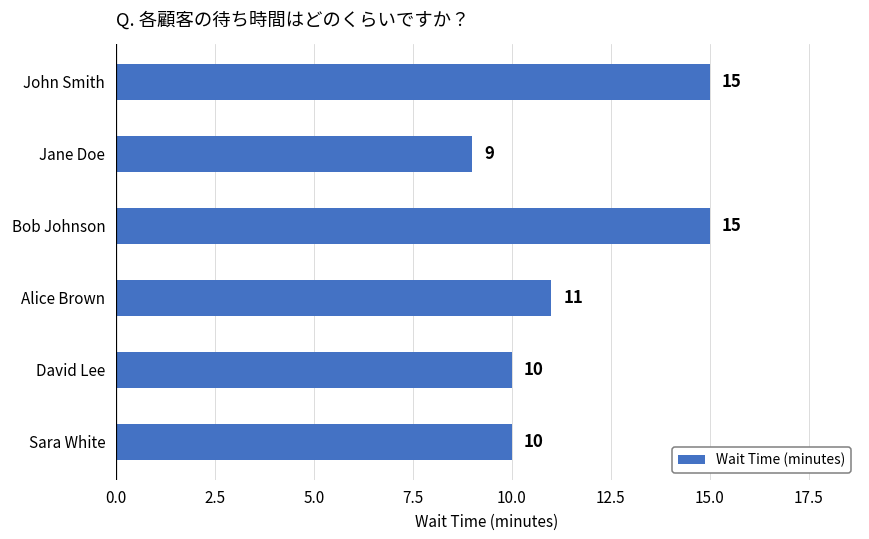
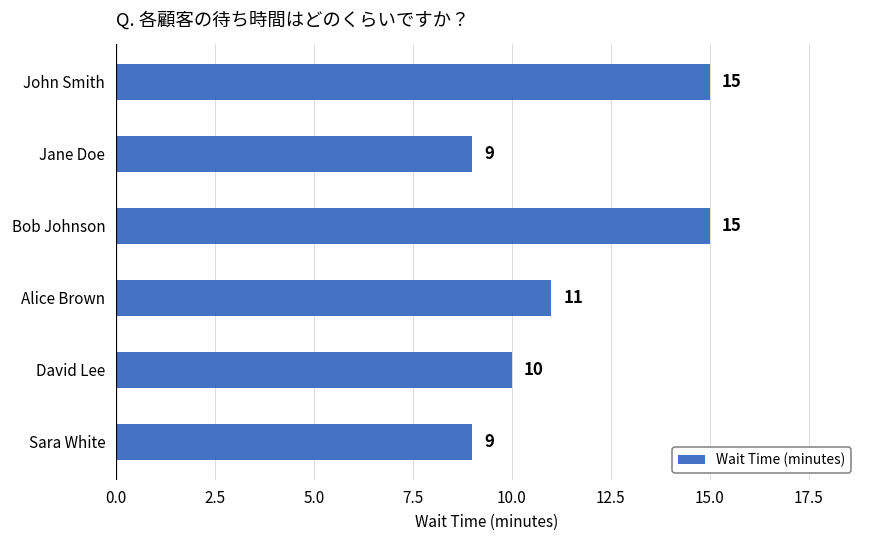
Sara White: 10 -> 9
